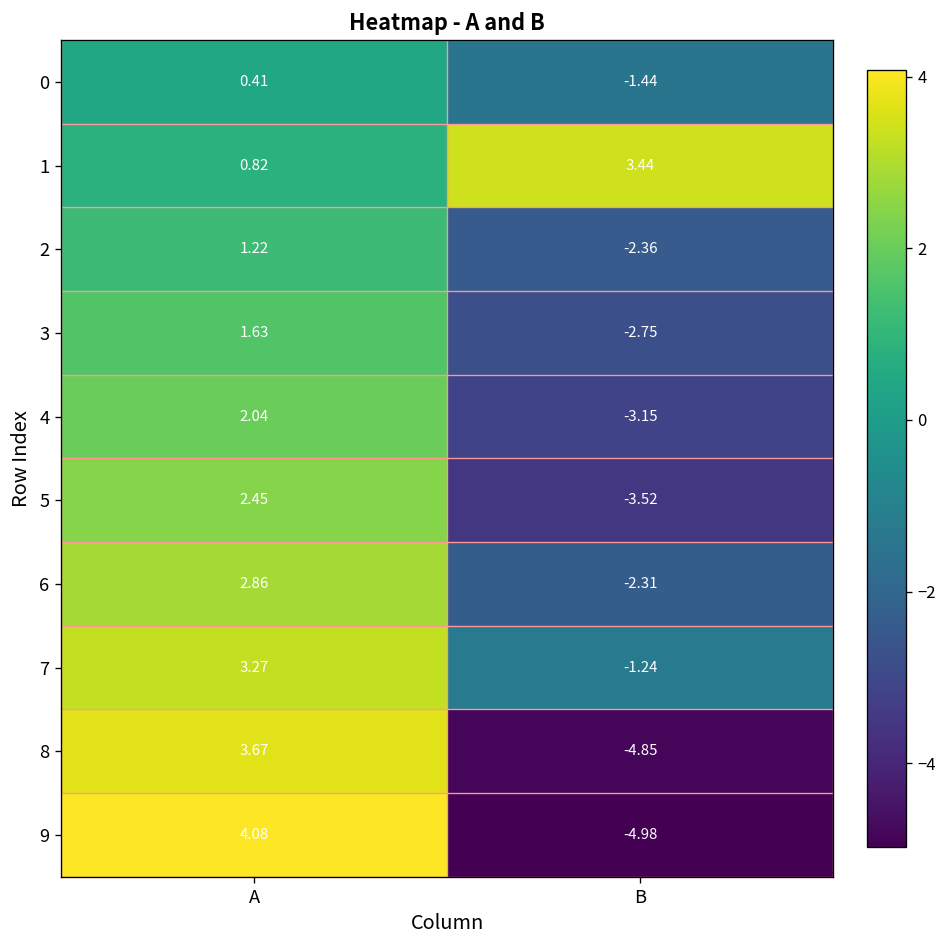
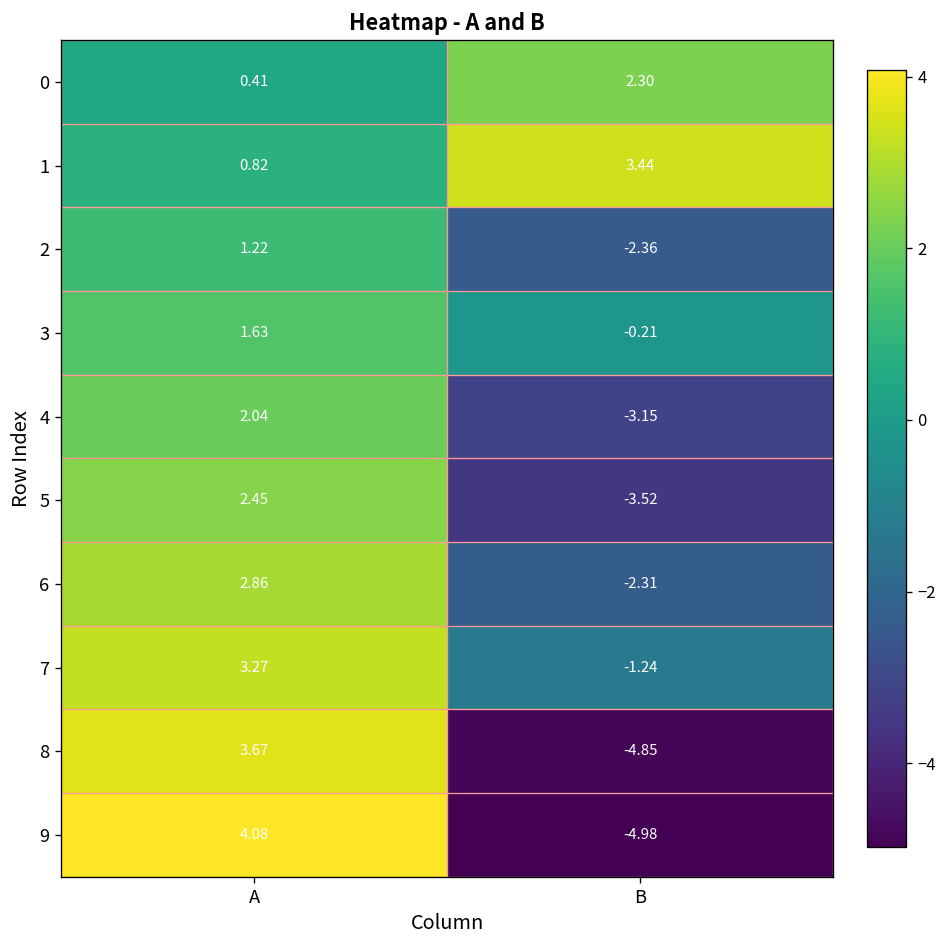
0, B: -1.44 -> 2.30
3, B: -2.75 -> -0.21
